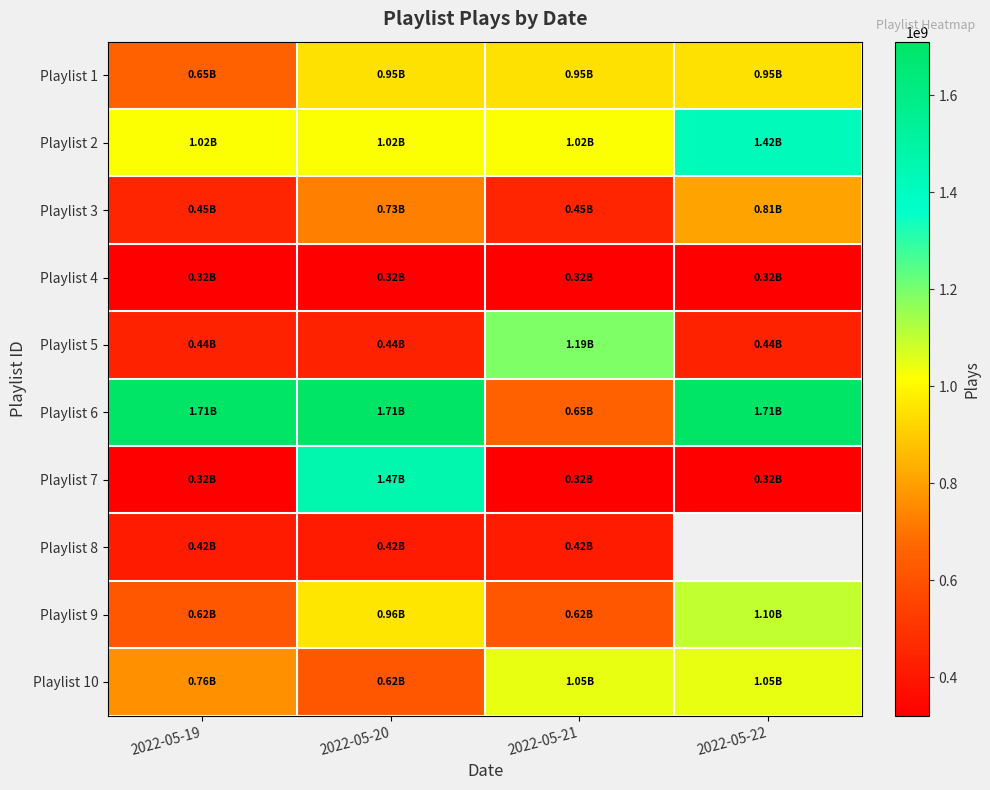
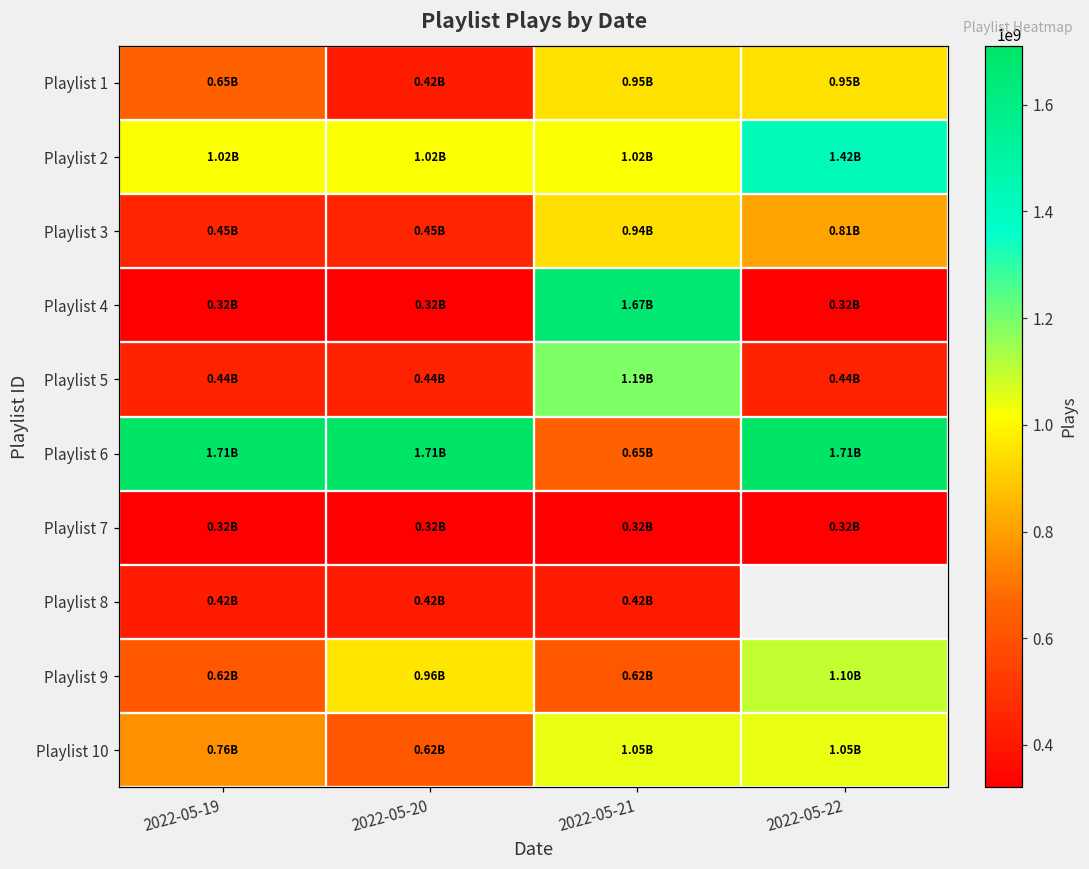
Playlist 1, 2022-05-20: 0.95B -> 0.42B
Playlist 3, 2022-05-20: 0.73B -> 0.45B
Playlist 3, 2022-05-21: 0.45B -> 0.94B
Playlist 4, 2022-05-21: 0.32B -> 1.67B
Playlist 7, 2022-05-20: 1.47B -> 0.32B
